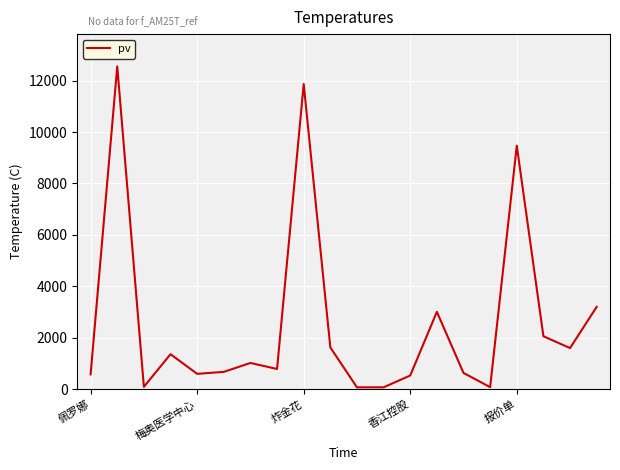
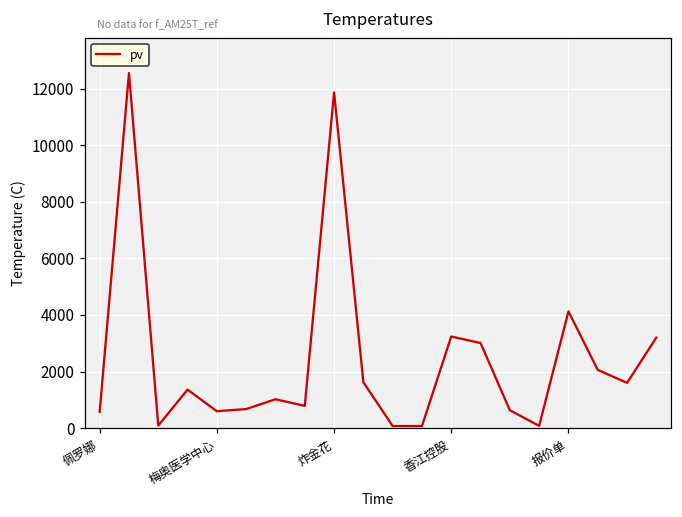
香江控股: 500 -> 3200
报价单: 9500 -> 4100
